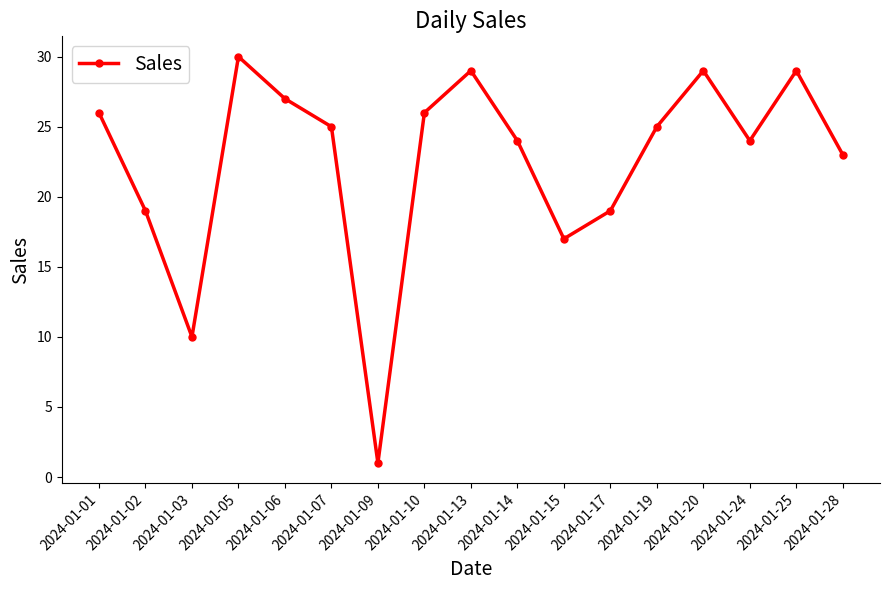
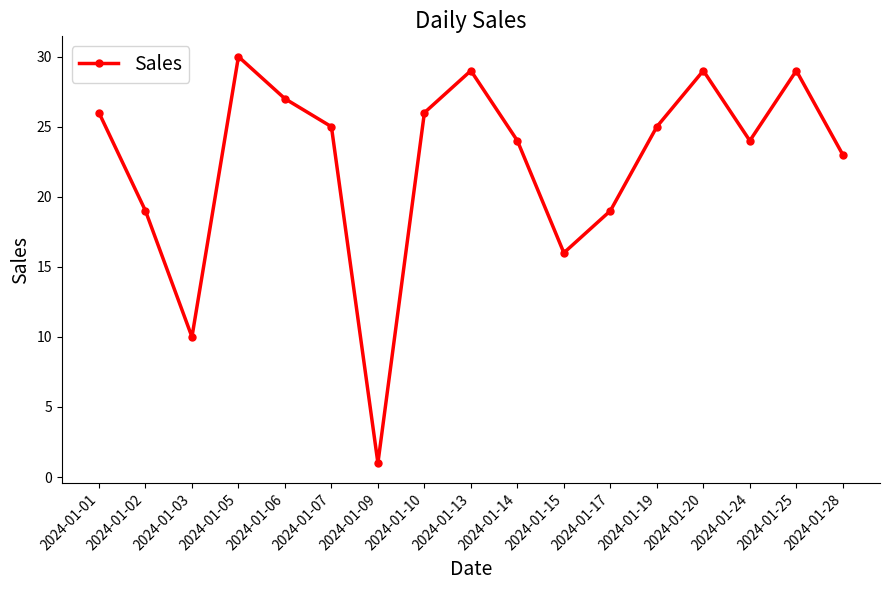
2024-01-15: 17 -> 16
